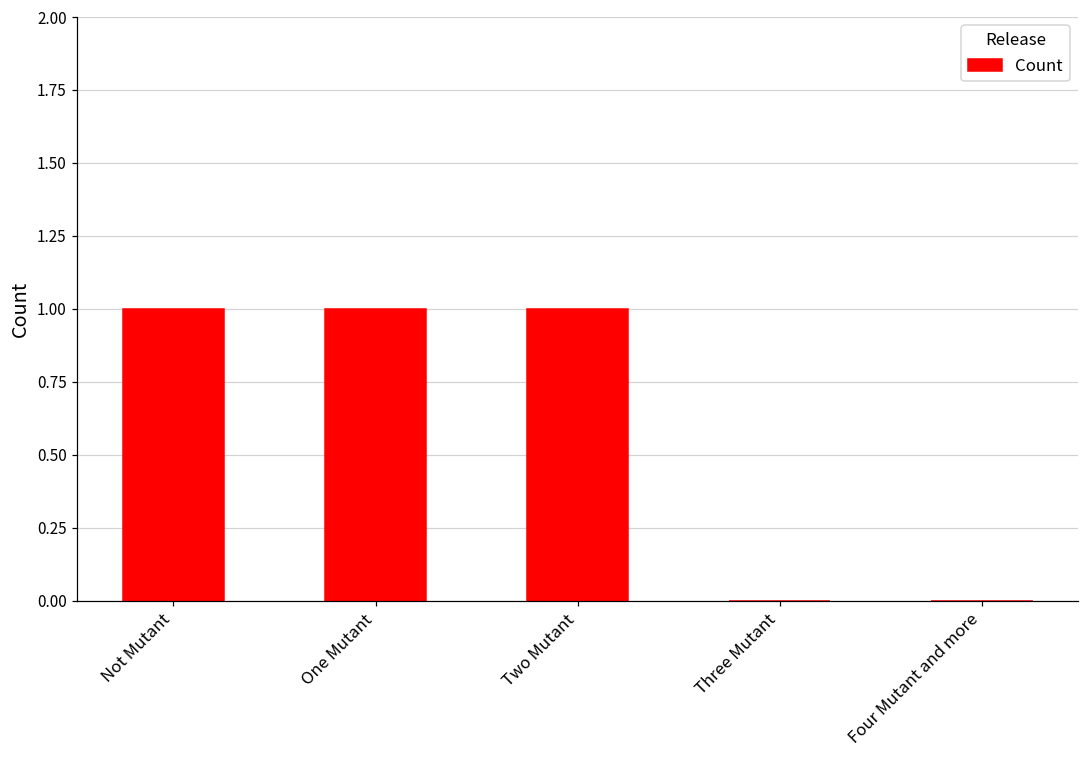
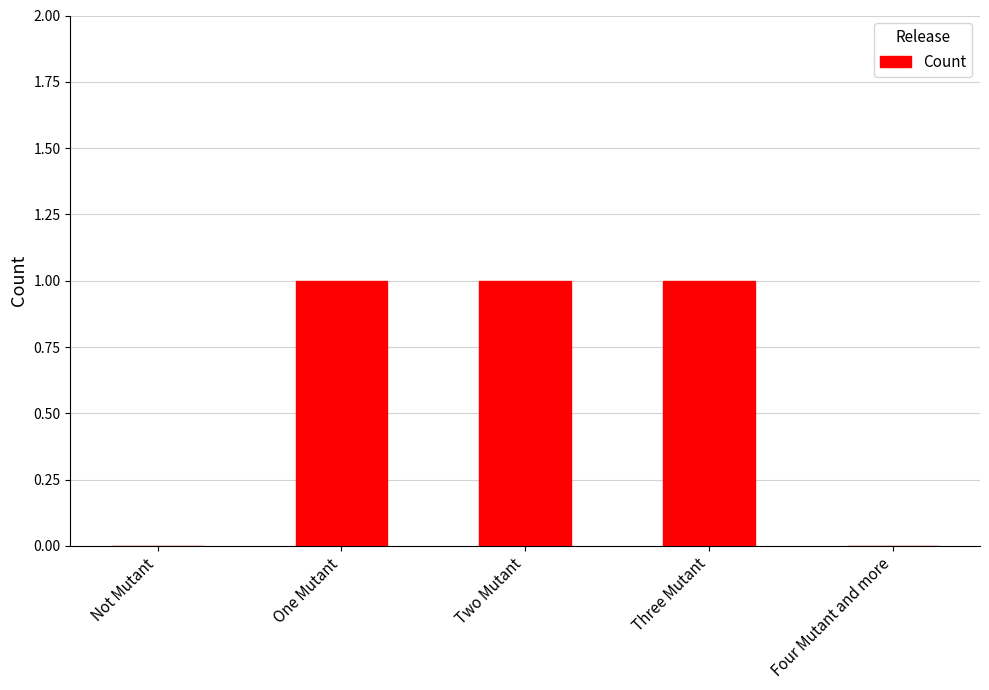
Not Mutant: 1 -> 0
Three Mutant: 0 -> 1
